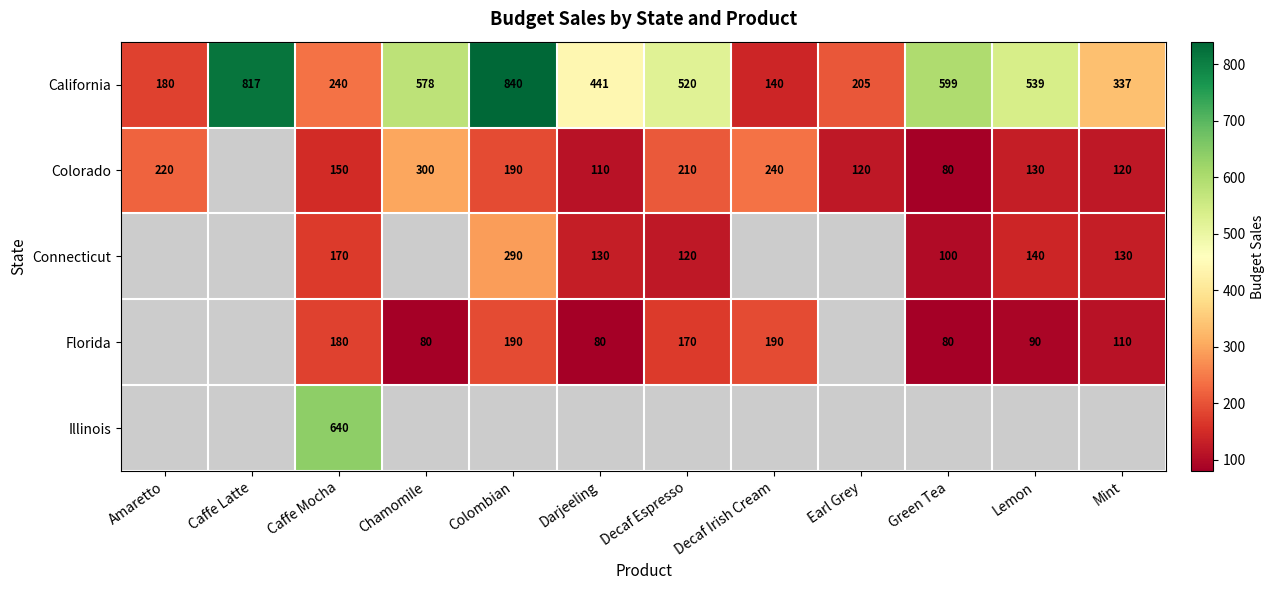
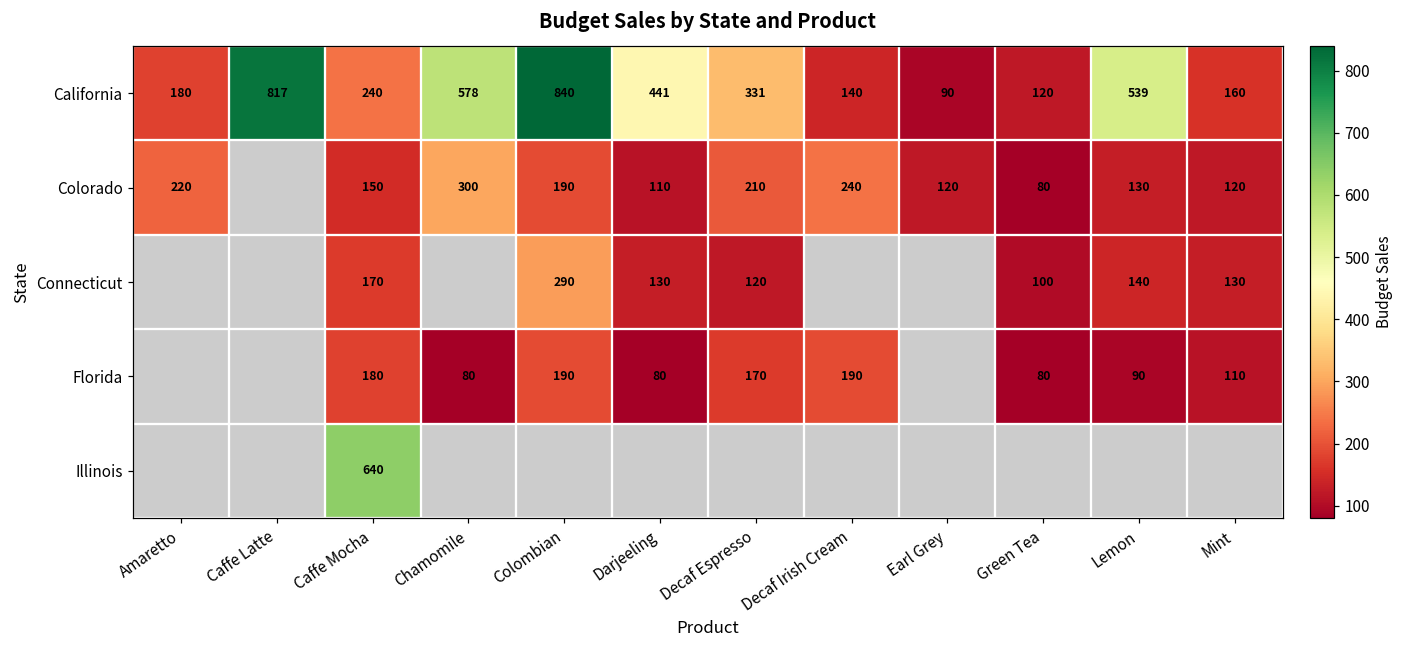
California, Decaf Espresso: 520 -> 331
California, Earl Grey: 205 -> 90
California, Green Tea: 599 -> 120
California, Mint: 337 -> 160
